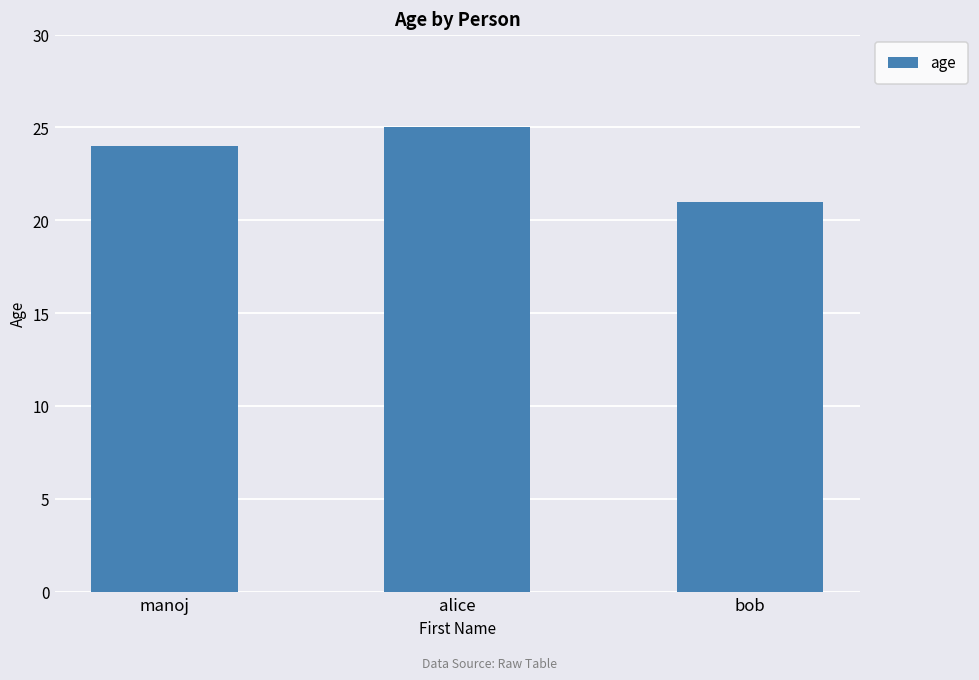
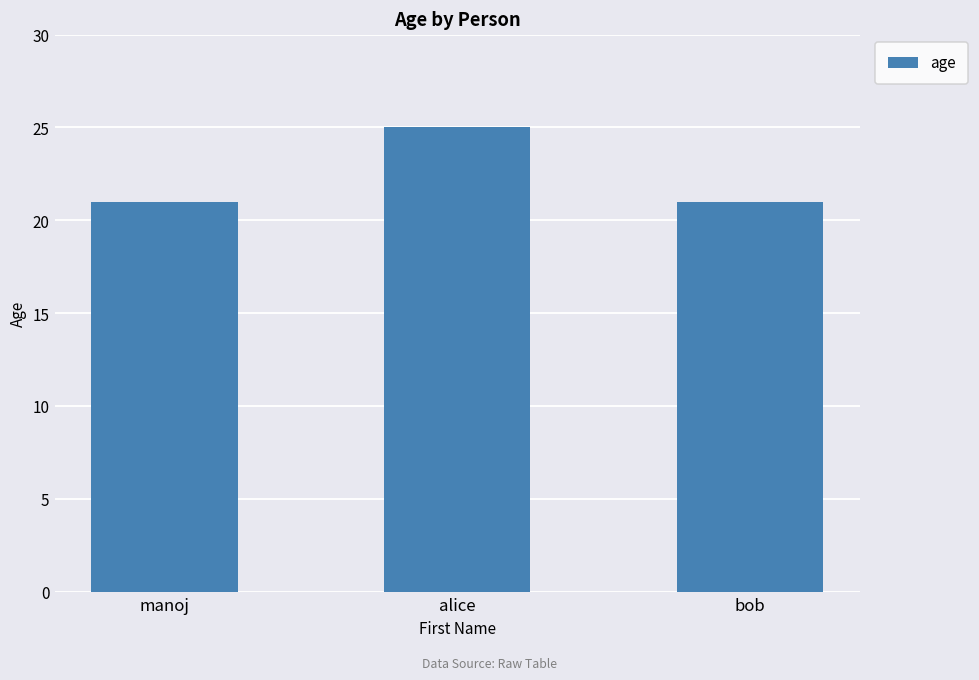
manoj: 24 -> 21
